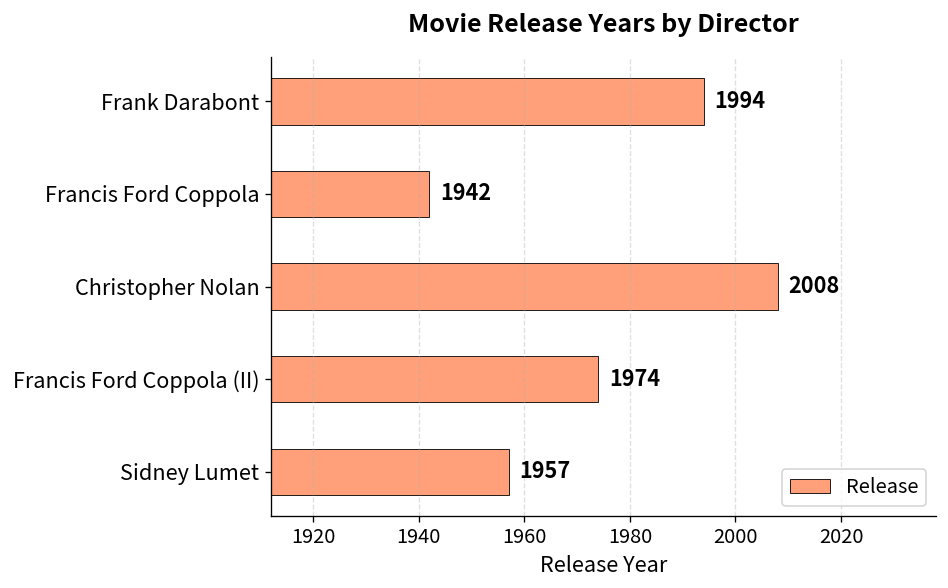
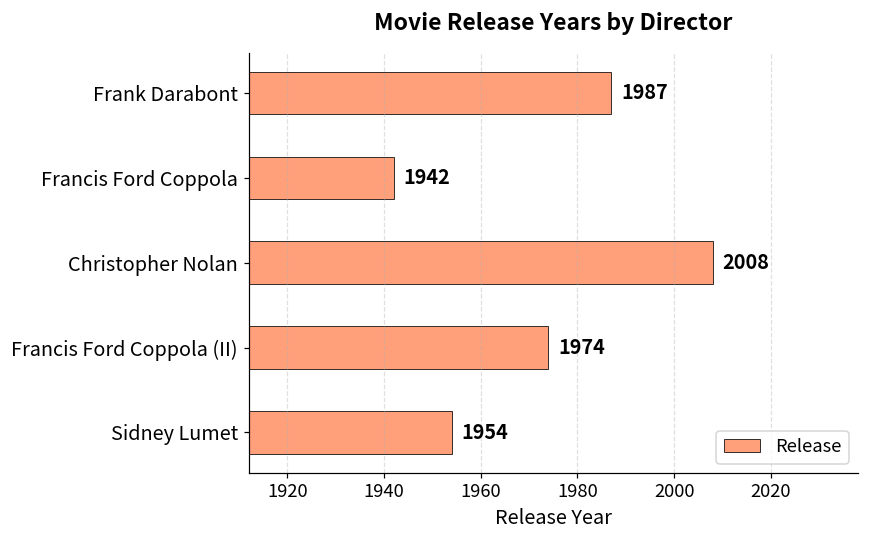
Frank Darabont: 1994 -> 1987
Sidney Lumet: 1957 -> 1954
